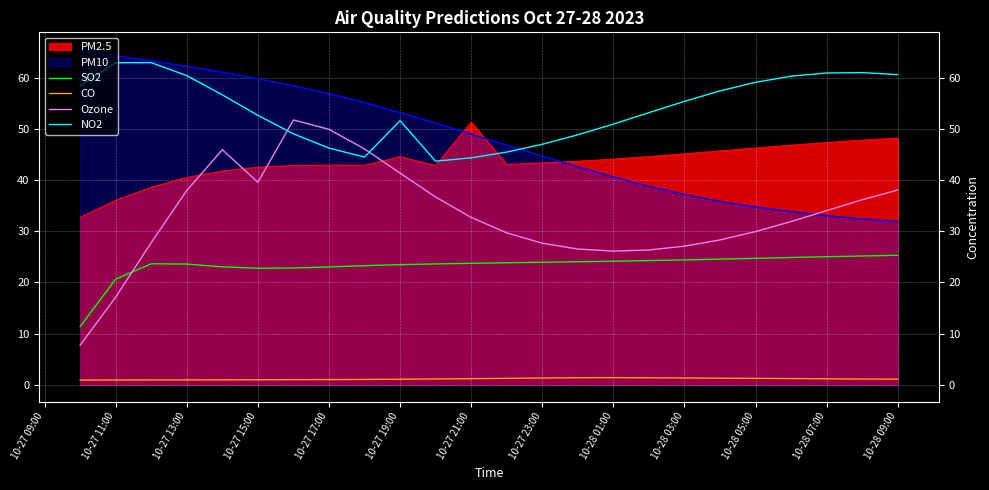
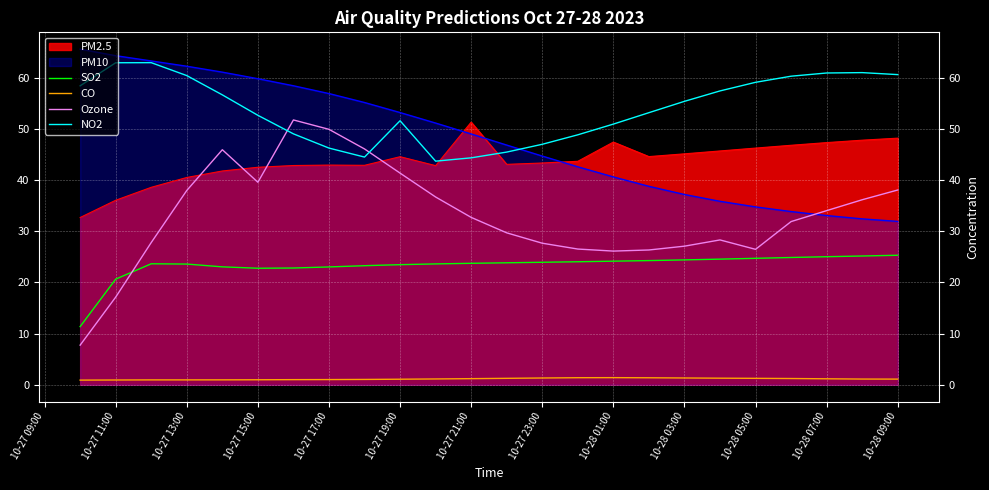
PM2.5, 10-28 01:00: 44 -> 47
Ozone, 10-28 05:00: 30 -> 26
